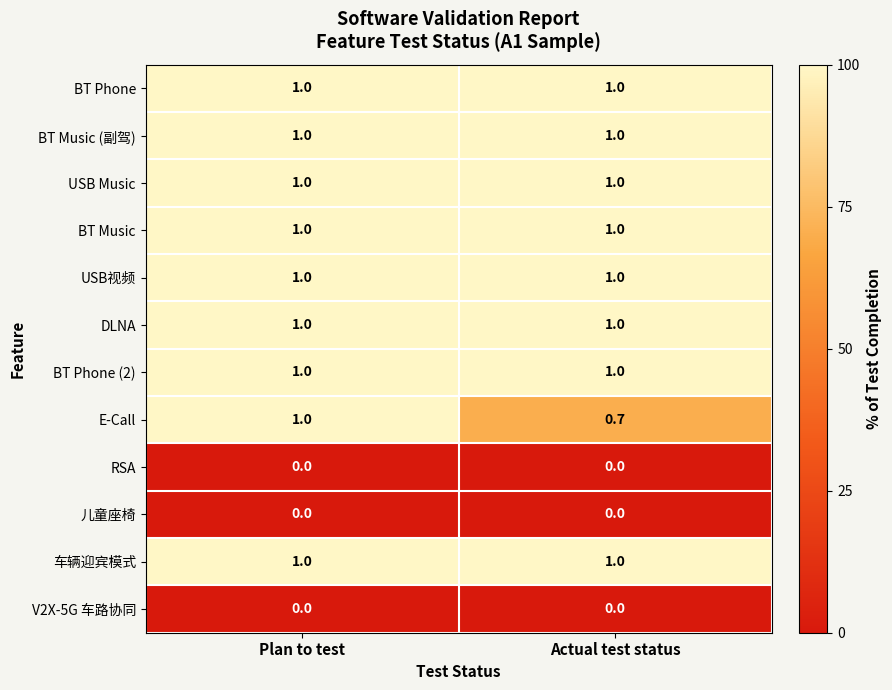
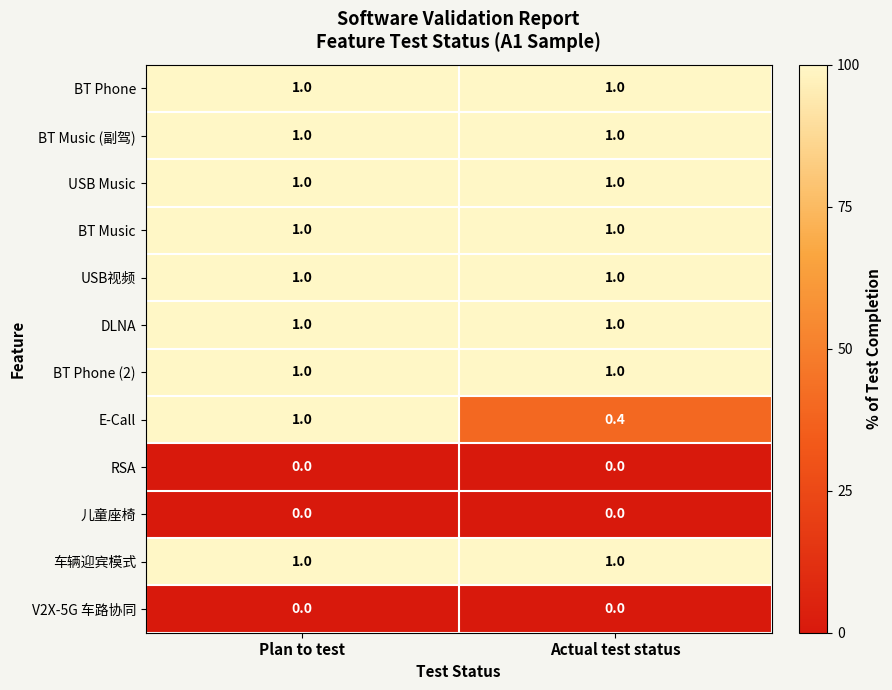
E-Call, Actual test status: 0.7 -> 0.4
